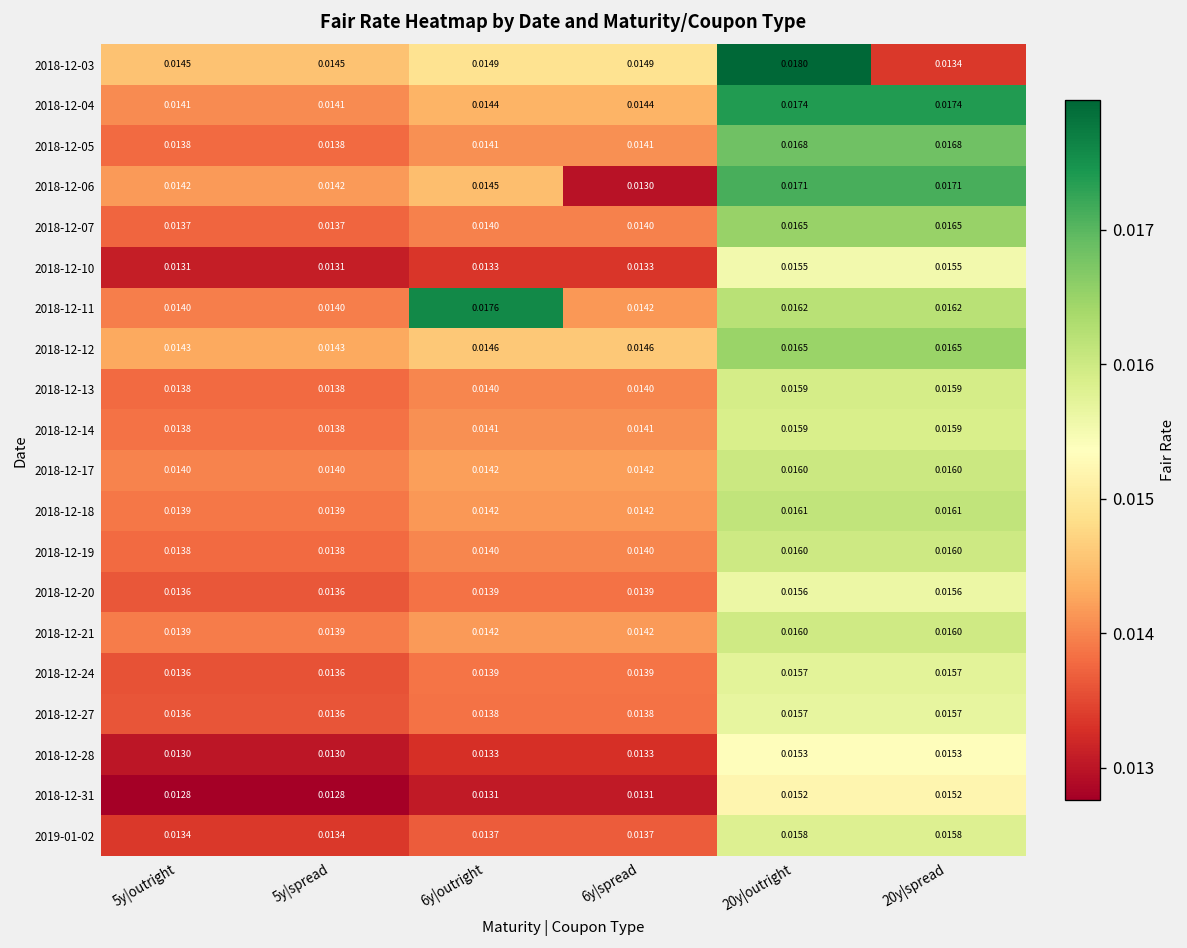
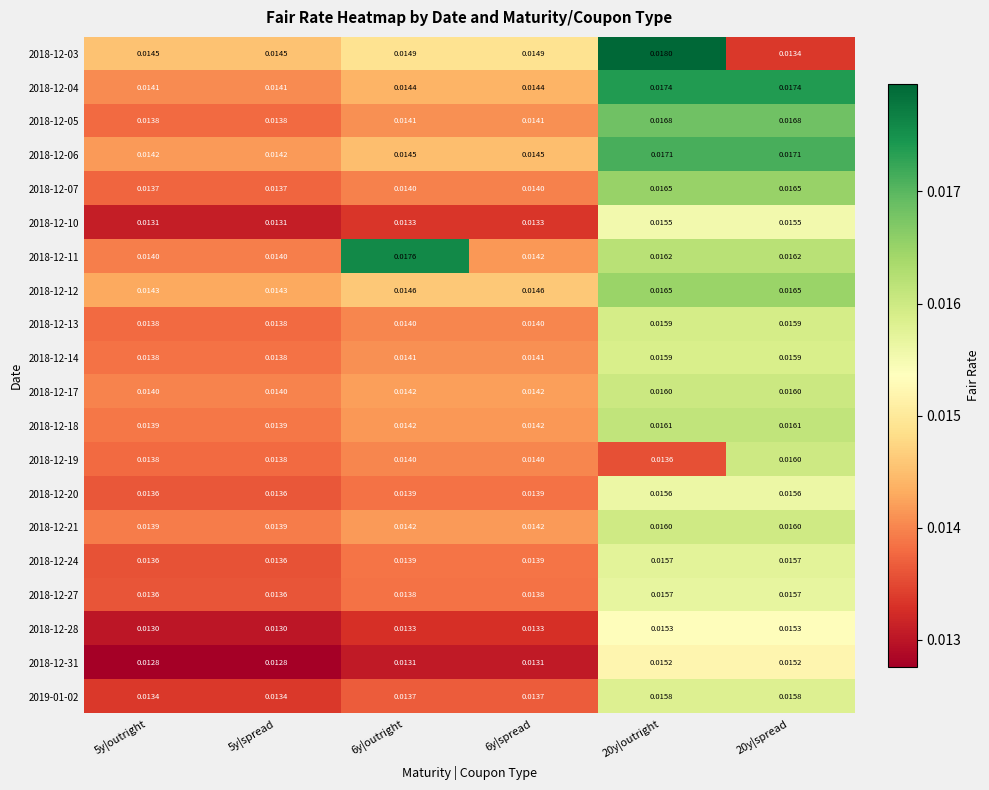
2018-12-06, 6y|spread: 0.0130 -> 0.0145
2018-12-19, 20y|outright: 0.0160 -> 0.0136
